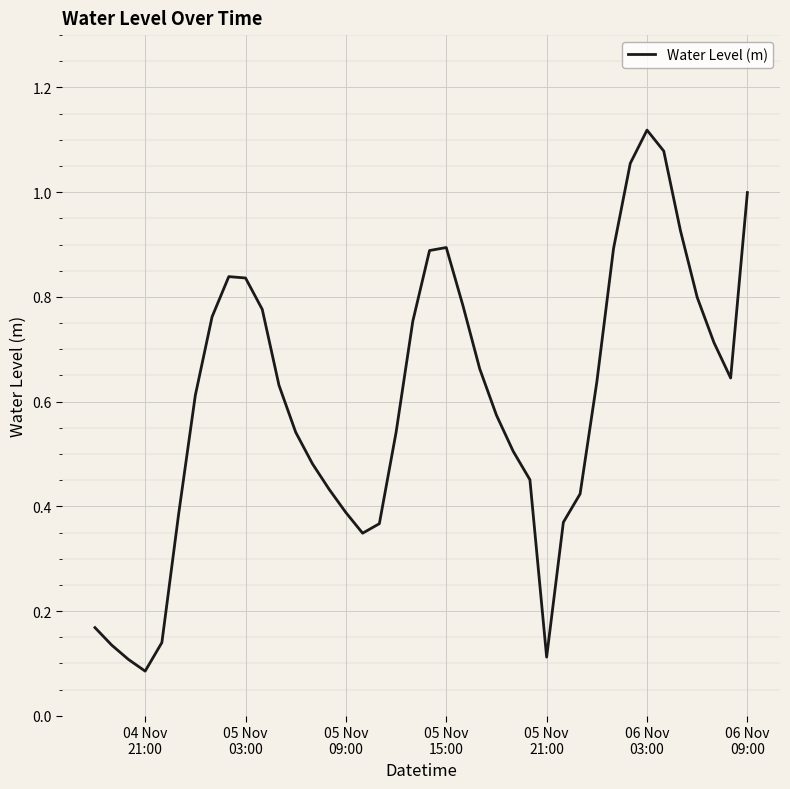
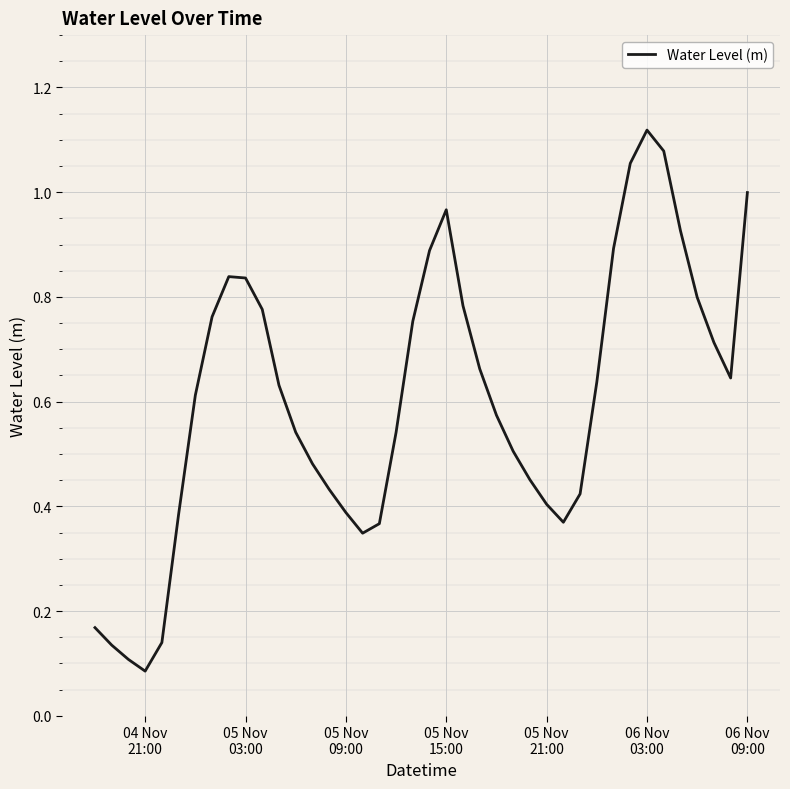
05 Nov 15:00: 0.89 -> 0.97
05 Nov 21:00: 0.11 -> 0.40
